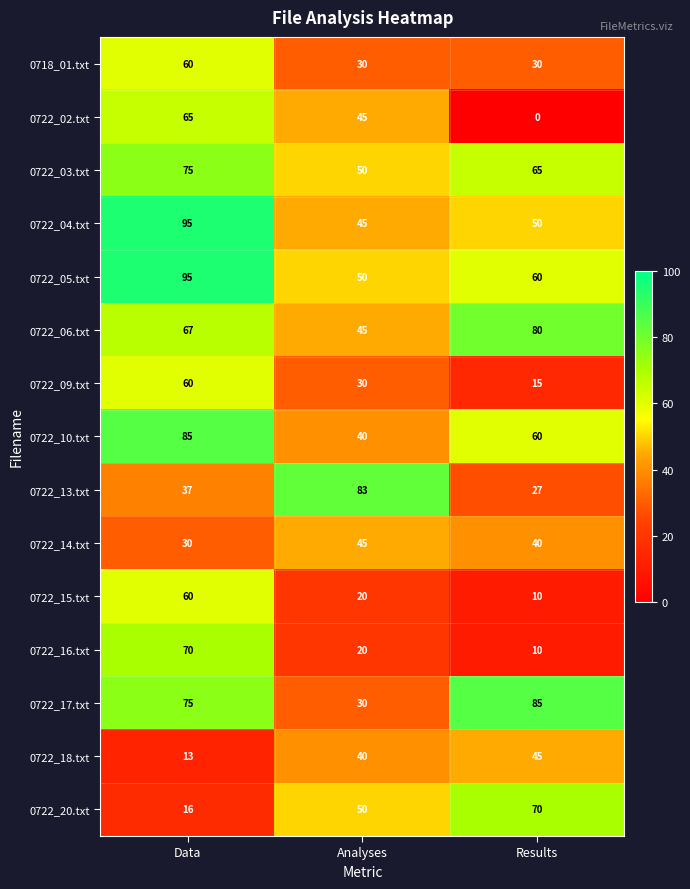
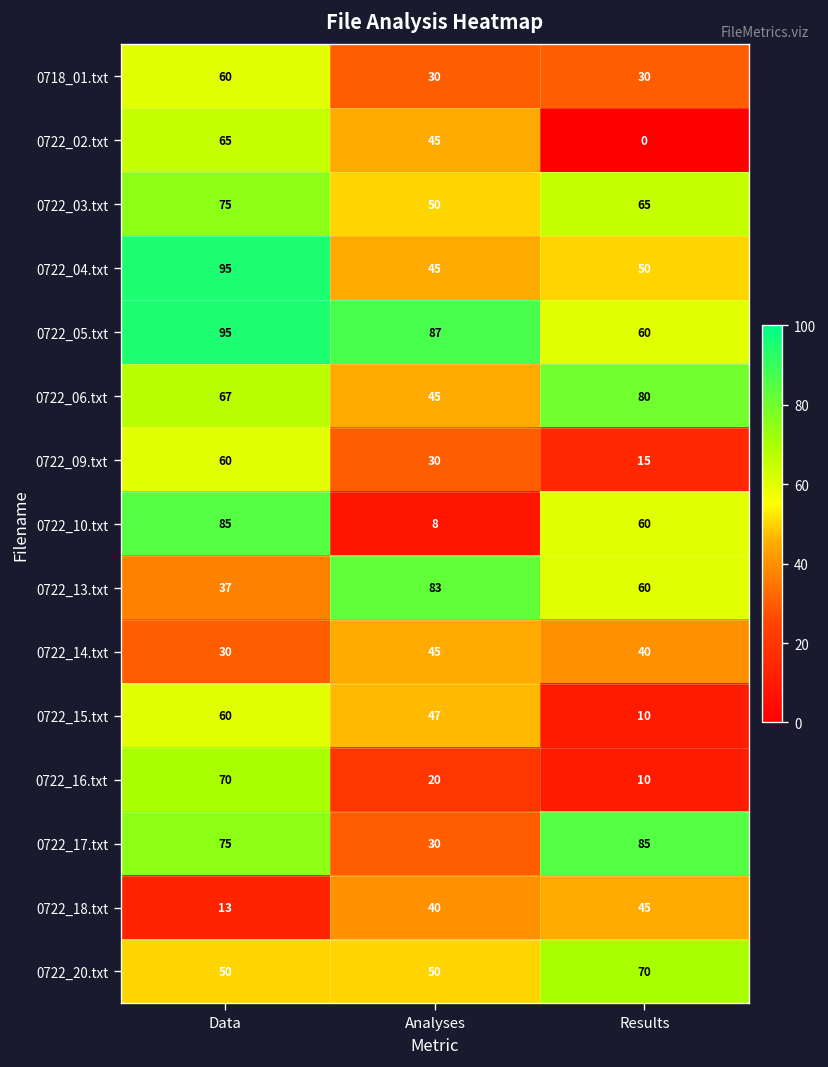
0722_05.txt, Analyses: 50 -> 87
0722_10.txt, Analyses: 40 -> 8
0722_13.txt, Results: 27 -> 60
0722_15.txt, Analyses: 20 -> 47
0722_20.txt, Data: 16 -> 50
